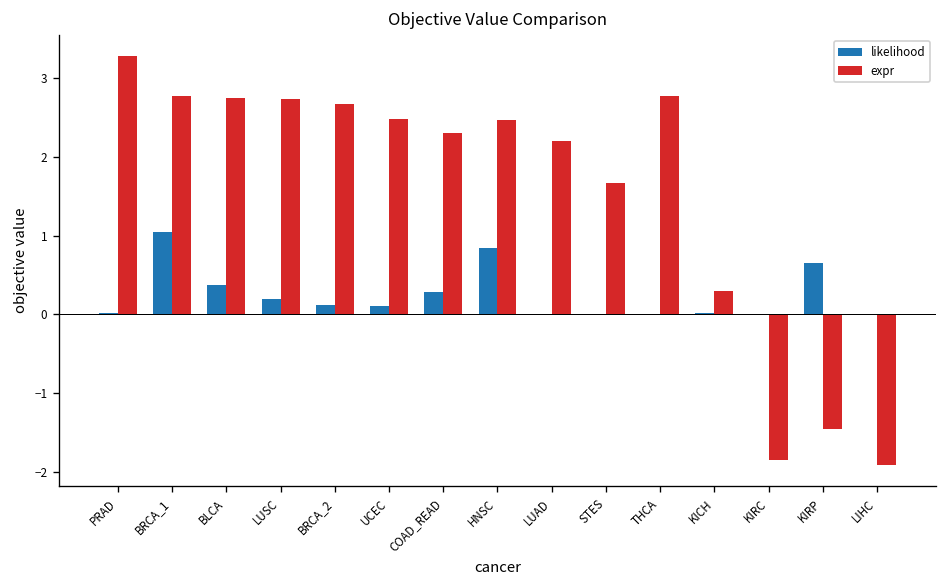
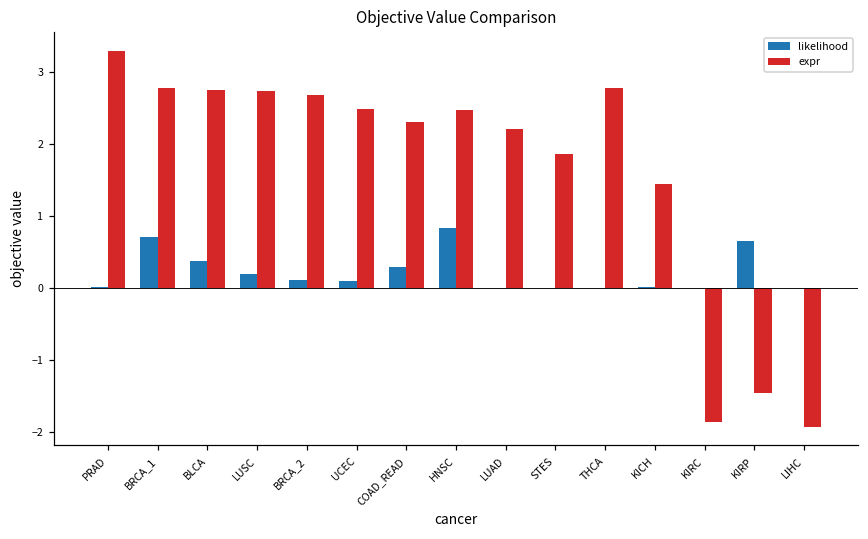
likelihood, BRCA_1: 1.1 -> 0.7
expr, STES: 1.7 -> 1.9
expr, KICH: 0.3 -> 1.4
